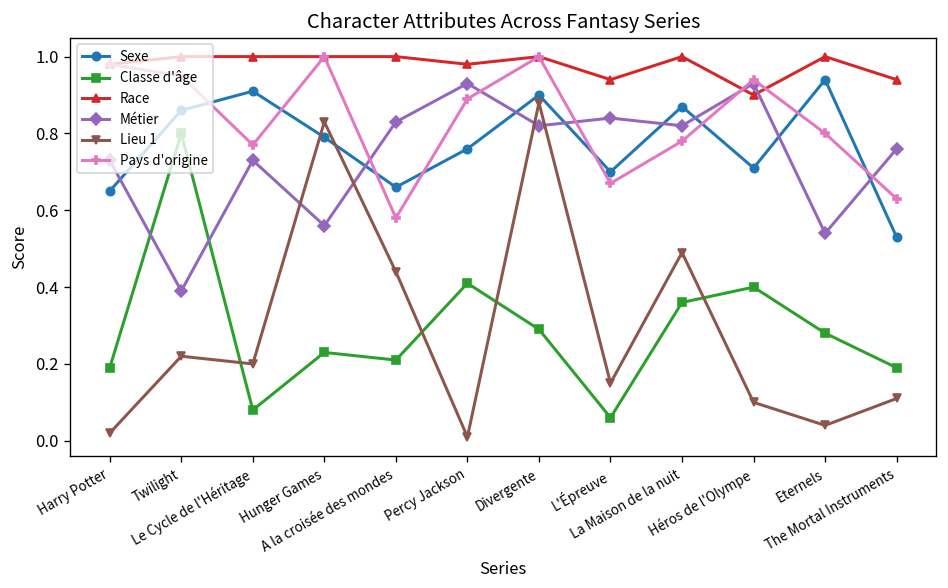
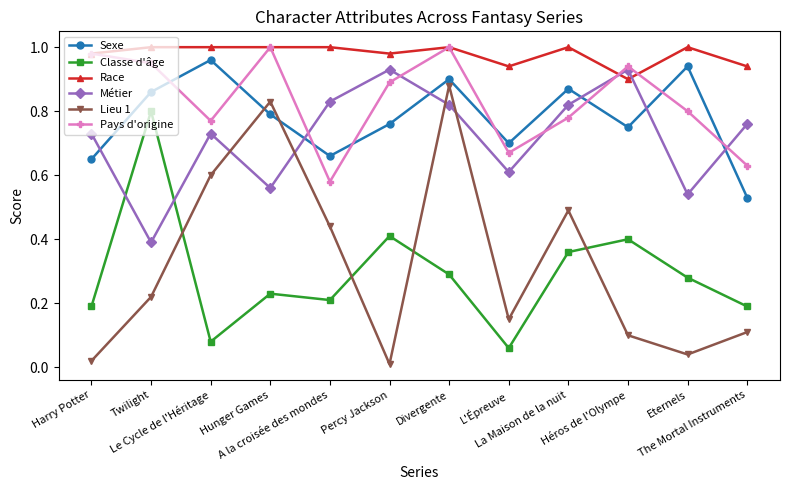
Sexe, Le Cycle de l'Héritage: 0.91 -> 0.96
Lieu 1, Le Cycle de l'Héritage: 0.2 -> 0.6
Métier, L'Épreuve: 0.84 -> 0.61
Sexe, Héros de l'Olympe: 0.71 -> 0.75
